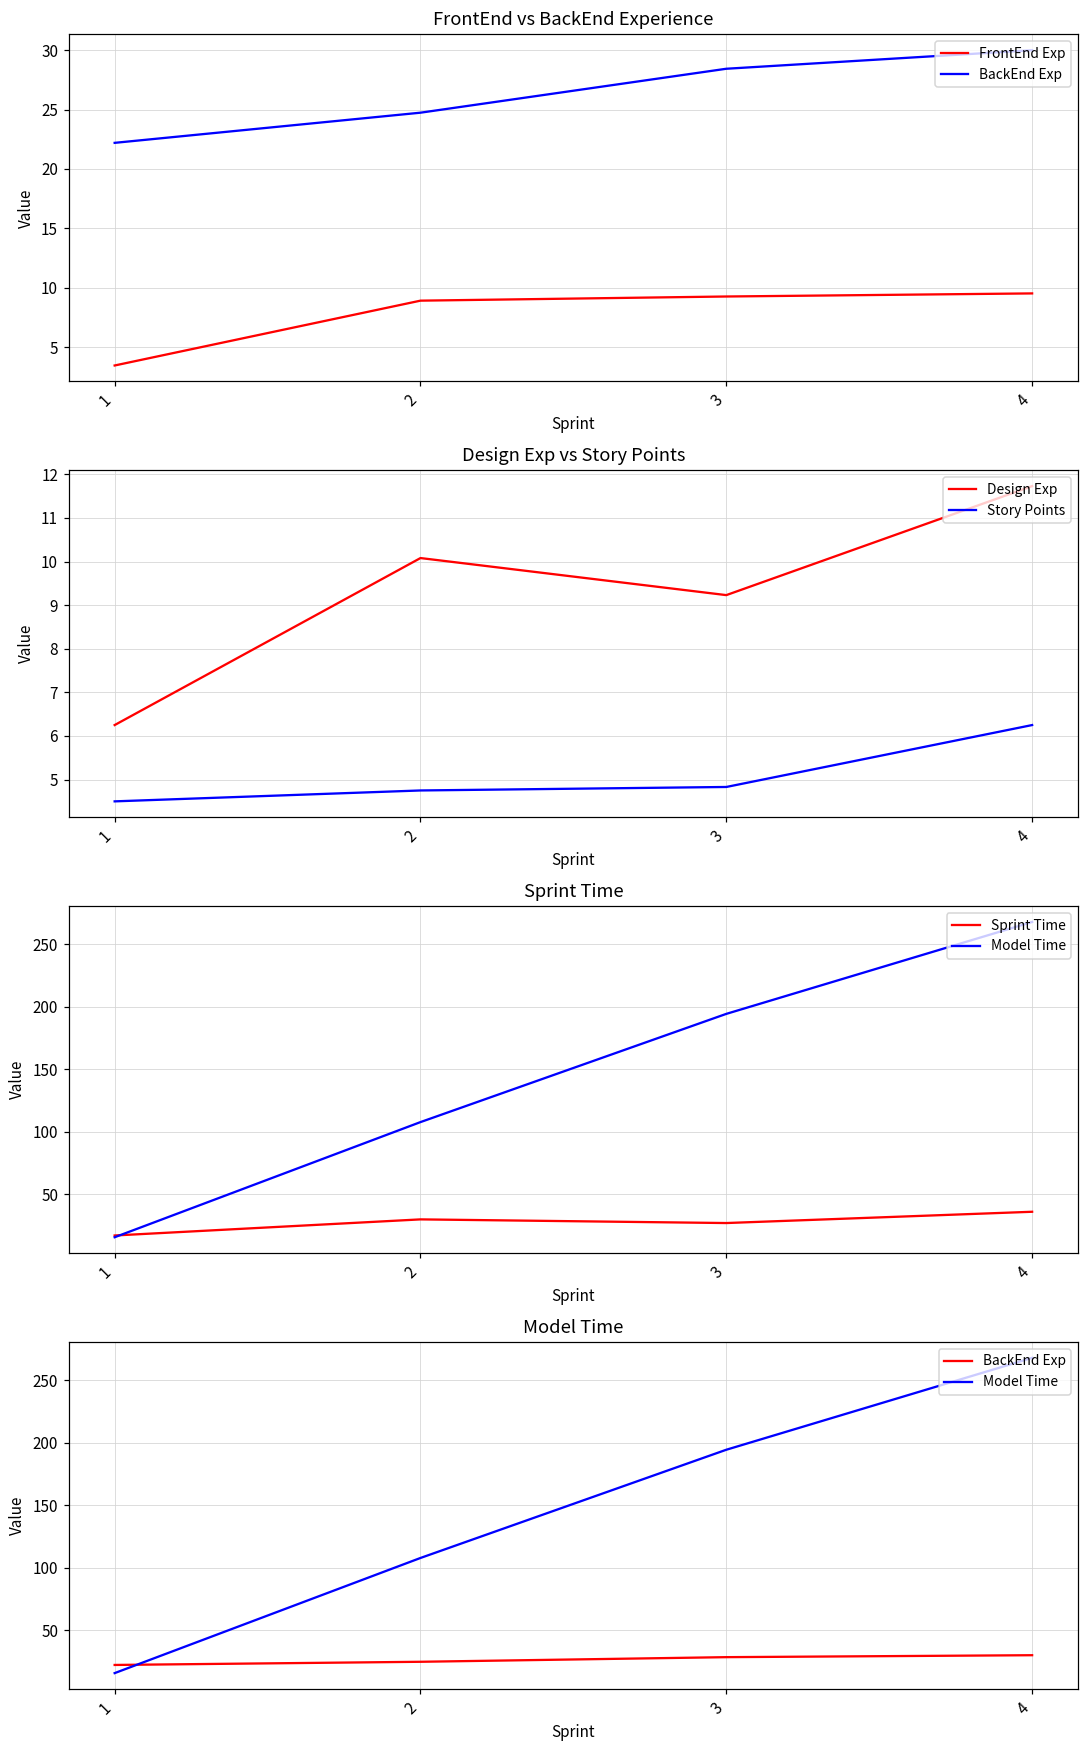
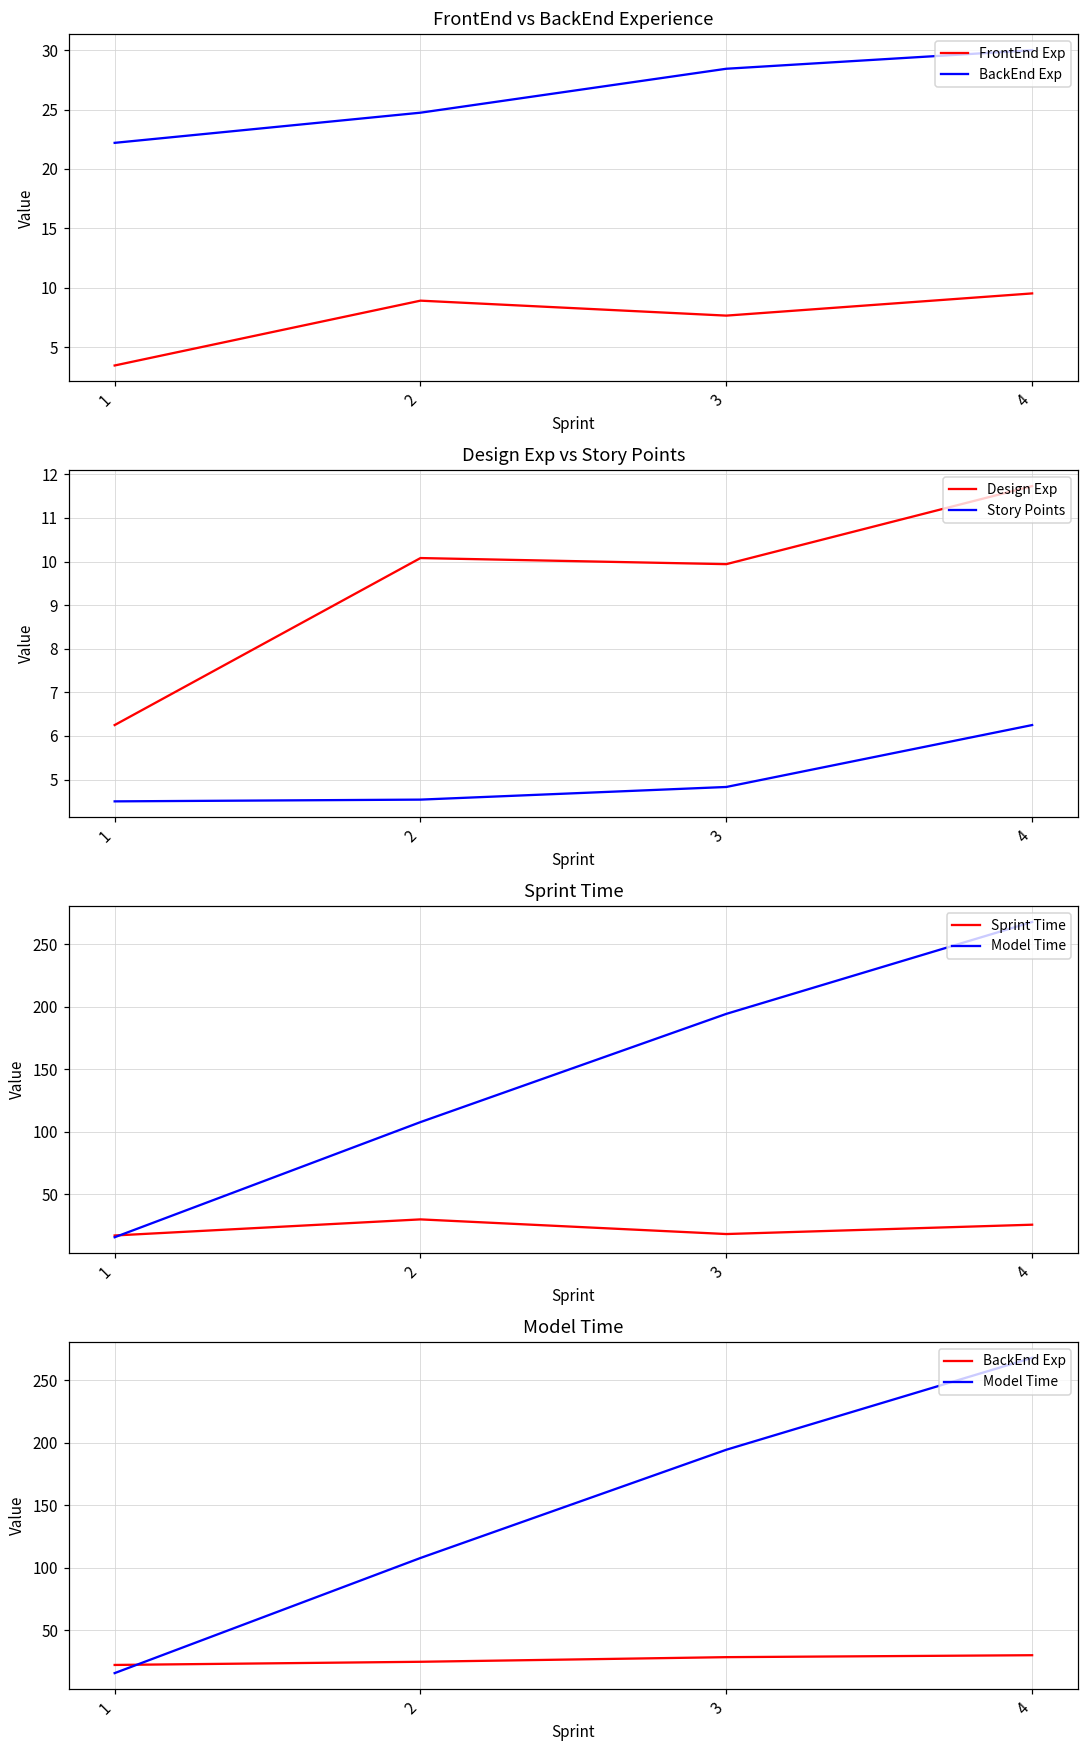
FrontEnd vs BackEnd Experience, FrontEnd Exp, 3: 9.3 -> 7.7
Design Exp vs Story Points, Story Points, 2: 4.8 -> 4.5
Design Exp vs Story Points, Design Exp, 3: 9.2 -> 9.9
Sprint Time, Sprint Time, 3: 27 -> 18
Sprint Time, Sprint Time, 4: 36 -> 26
